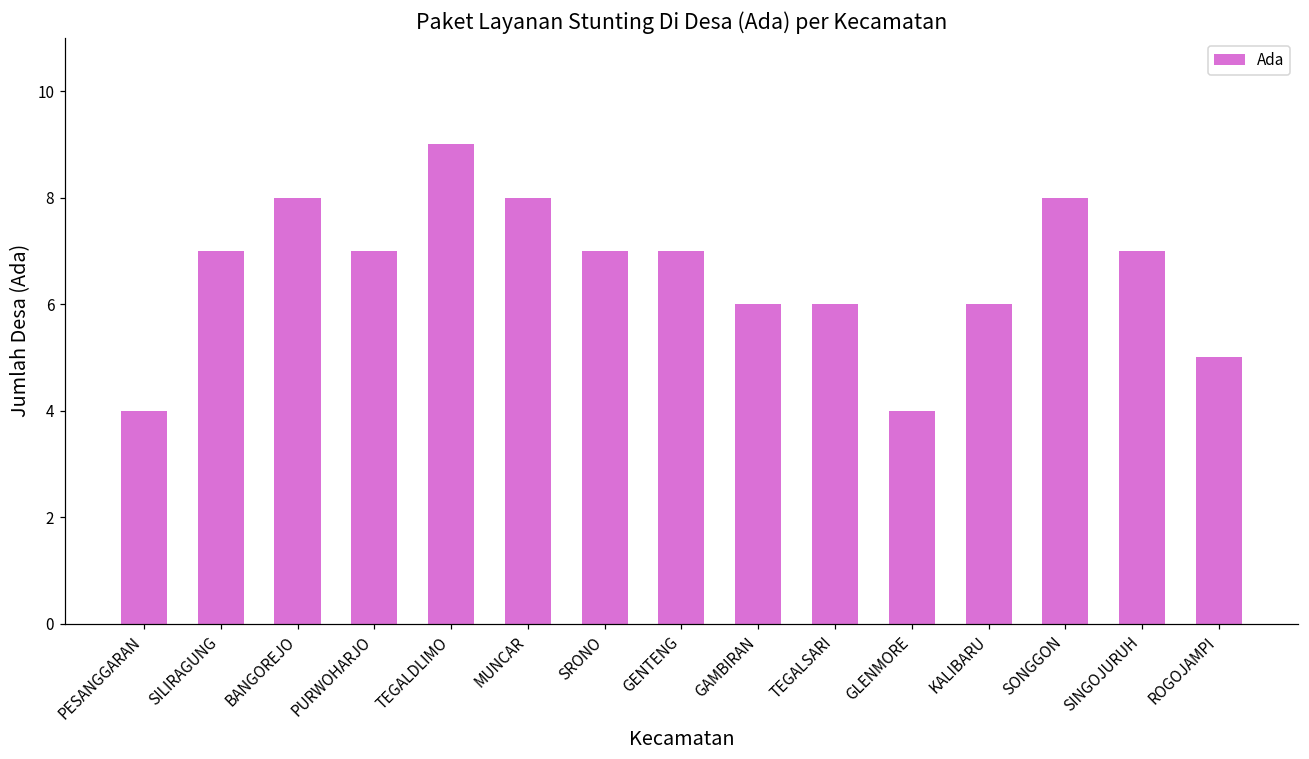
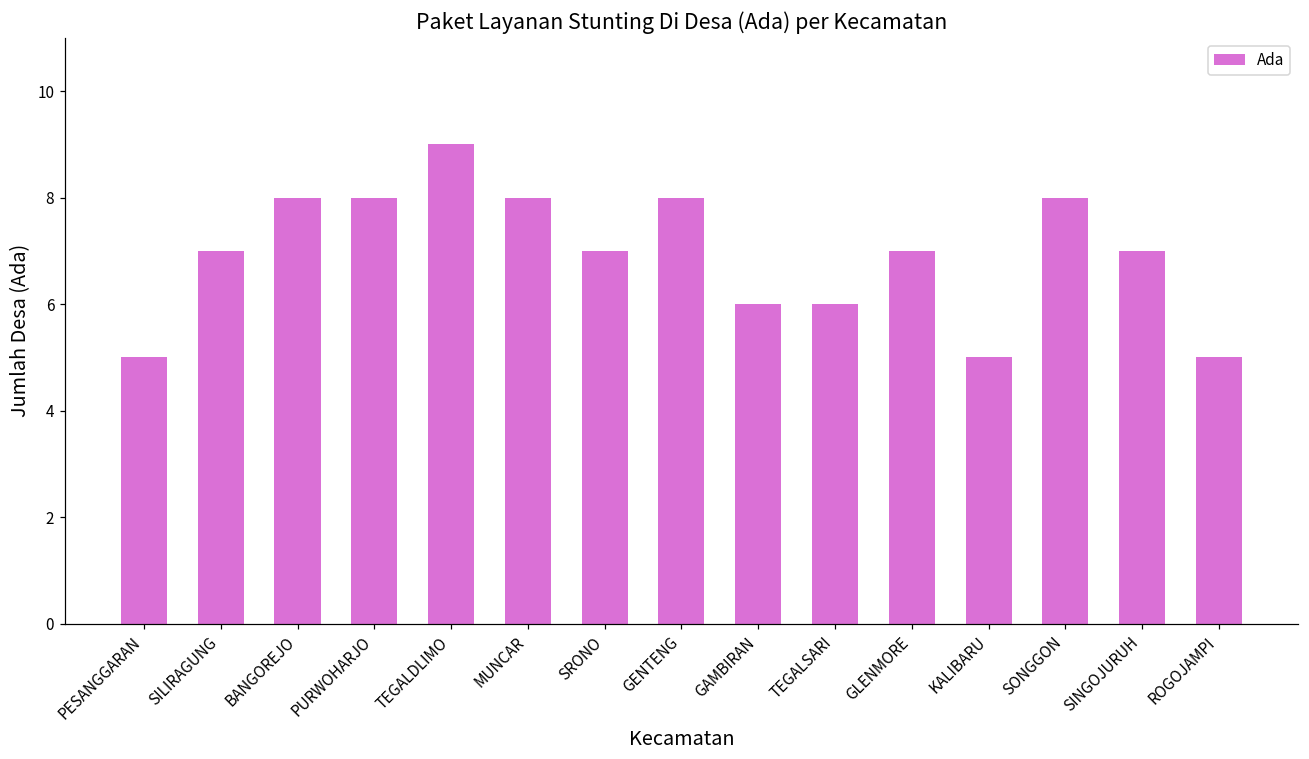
PESANGGARAN: 4 -> 5
PURWOHARJO: 7 -> 8
GENTENG: 7 -> 8
GLENMORE: 4 -> 7
KALIBARU: 6 -> 5
